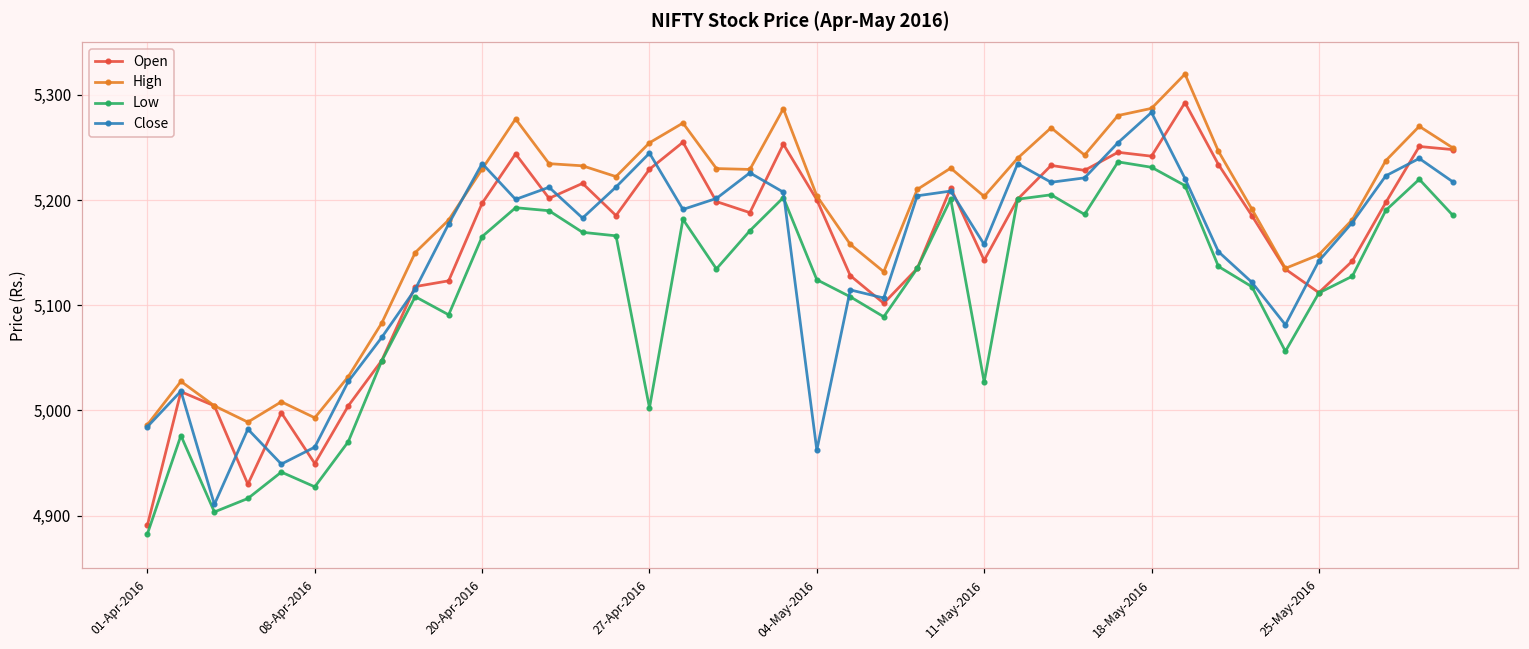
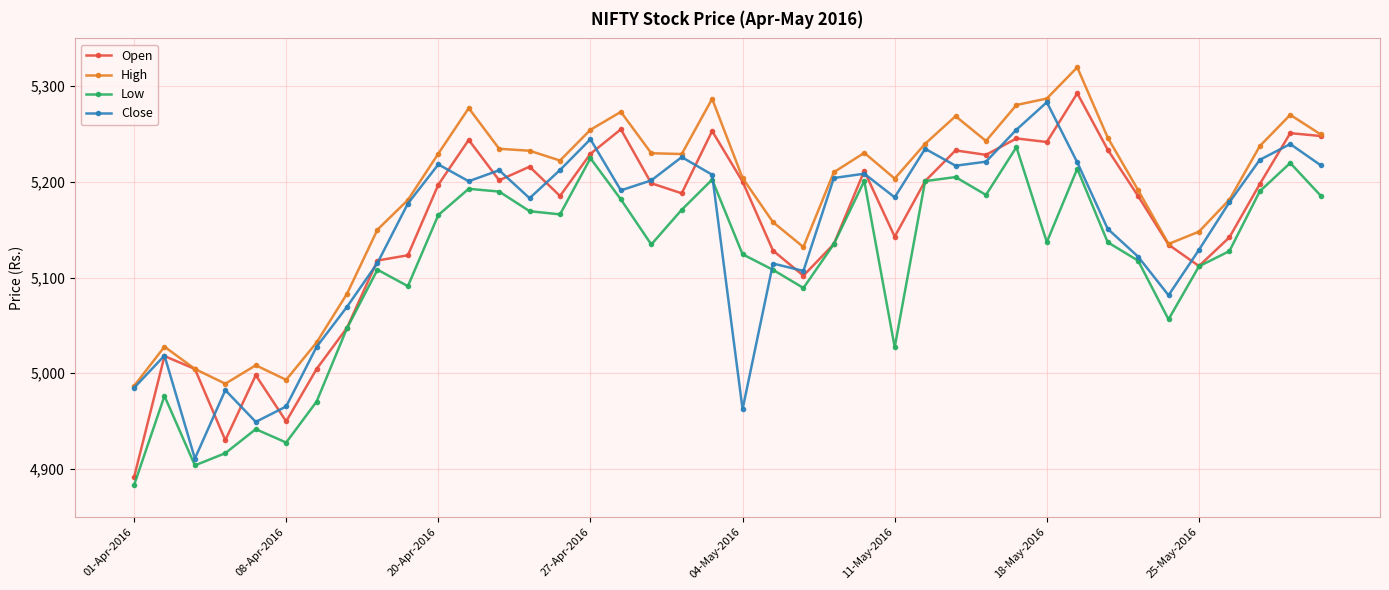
Close, 20-Apr-2016: 5,230 -> 5,220
Low, 27-Apr-2016: 5,000 -> 5,220
Close, 11-May-2016: 5,160 -> 5,180
Low, 18-May-2016: 5,230 -> 5,140
Close, 25-May-2016: 5,140 -> 5,130
